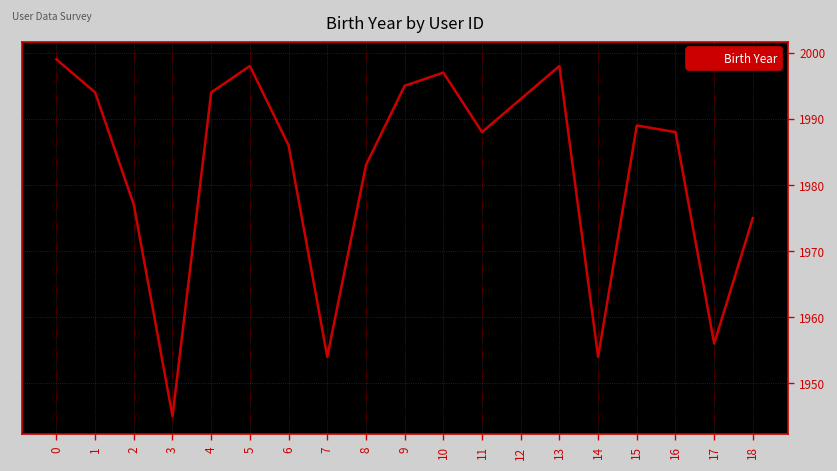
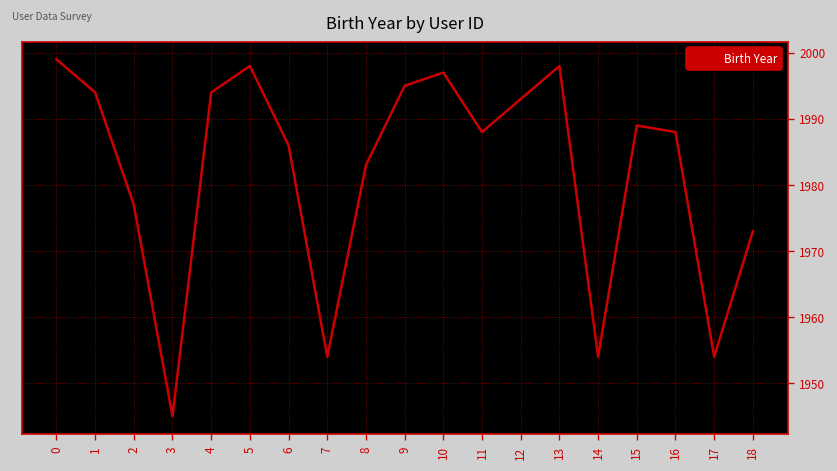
17: 1956 -> 1954
18: 1975 -> 1973
